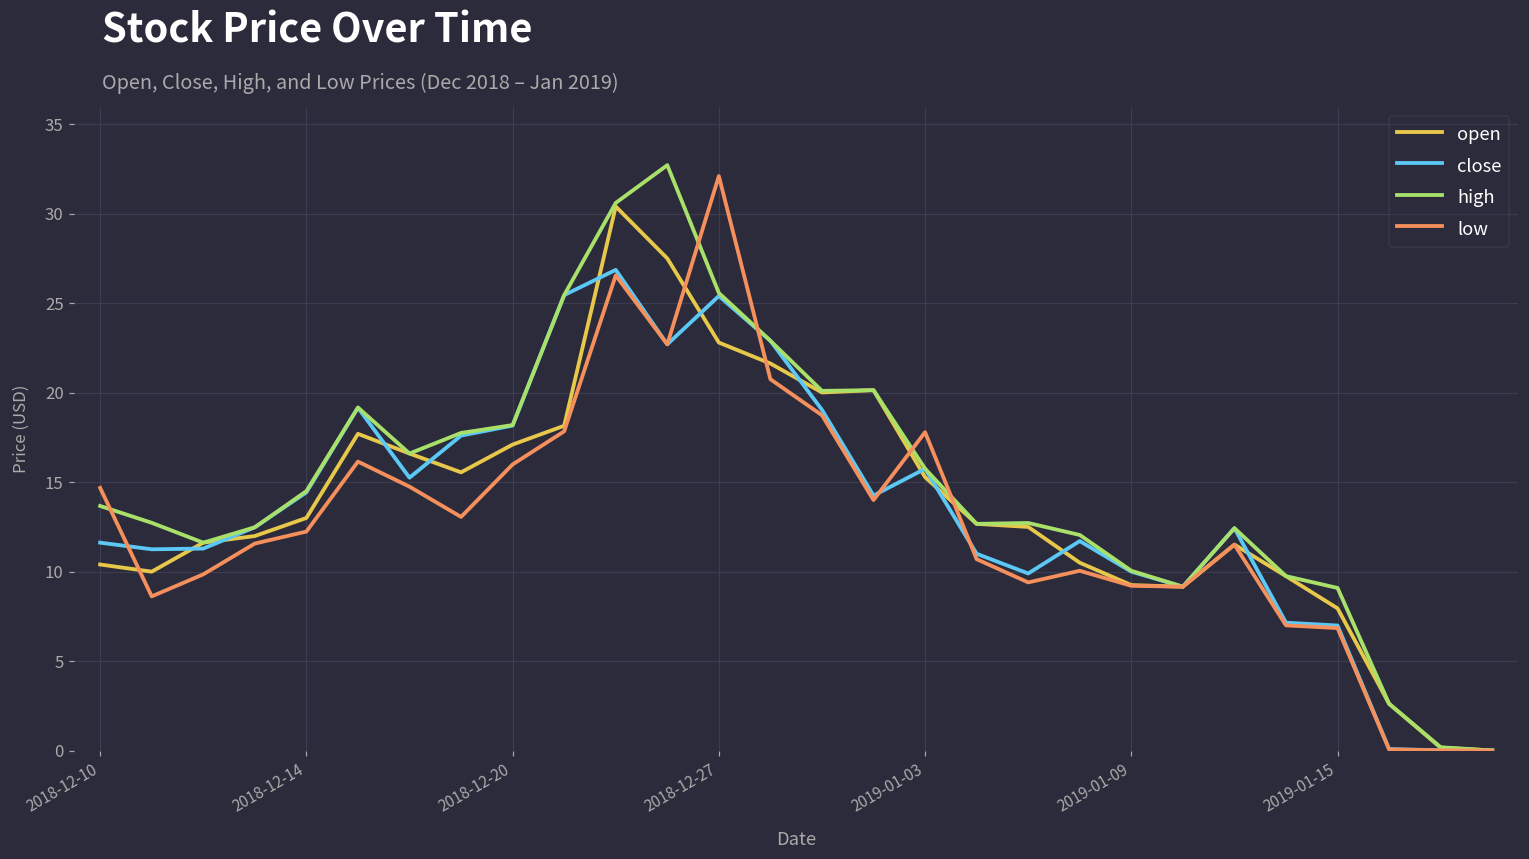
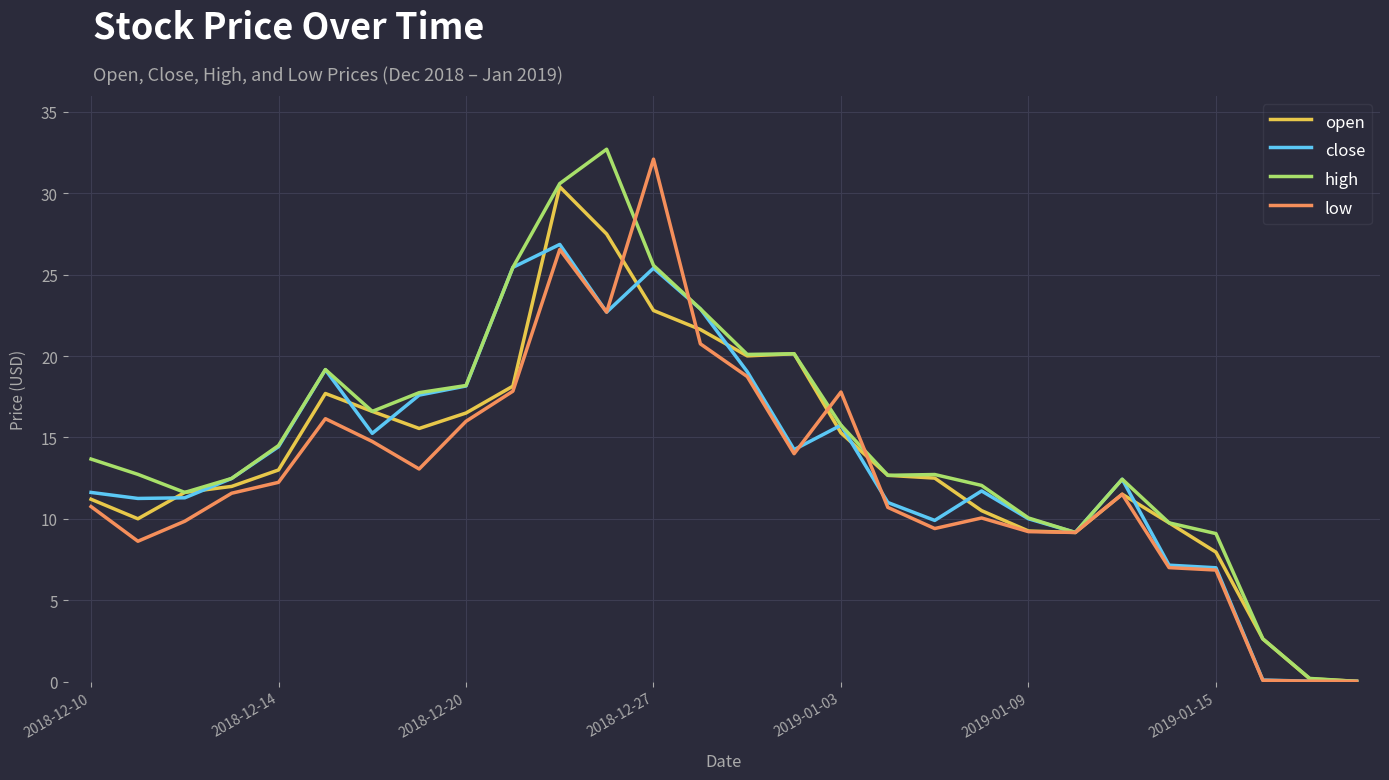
open, 2018-12-10: 10.4 -> 11.2
low, 2018-12-10: 14.7 -> 10.8
open, 2018-12-20: 17.1 -> 16.5
